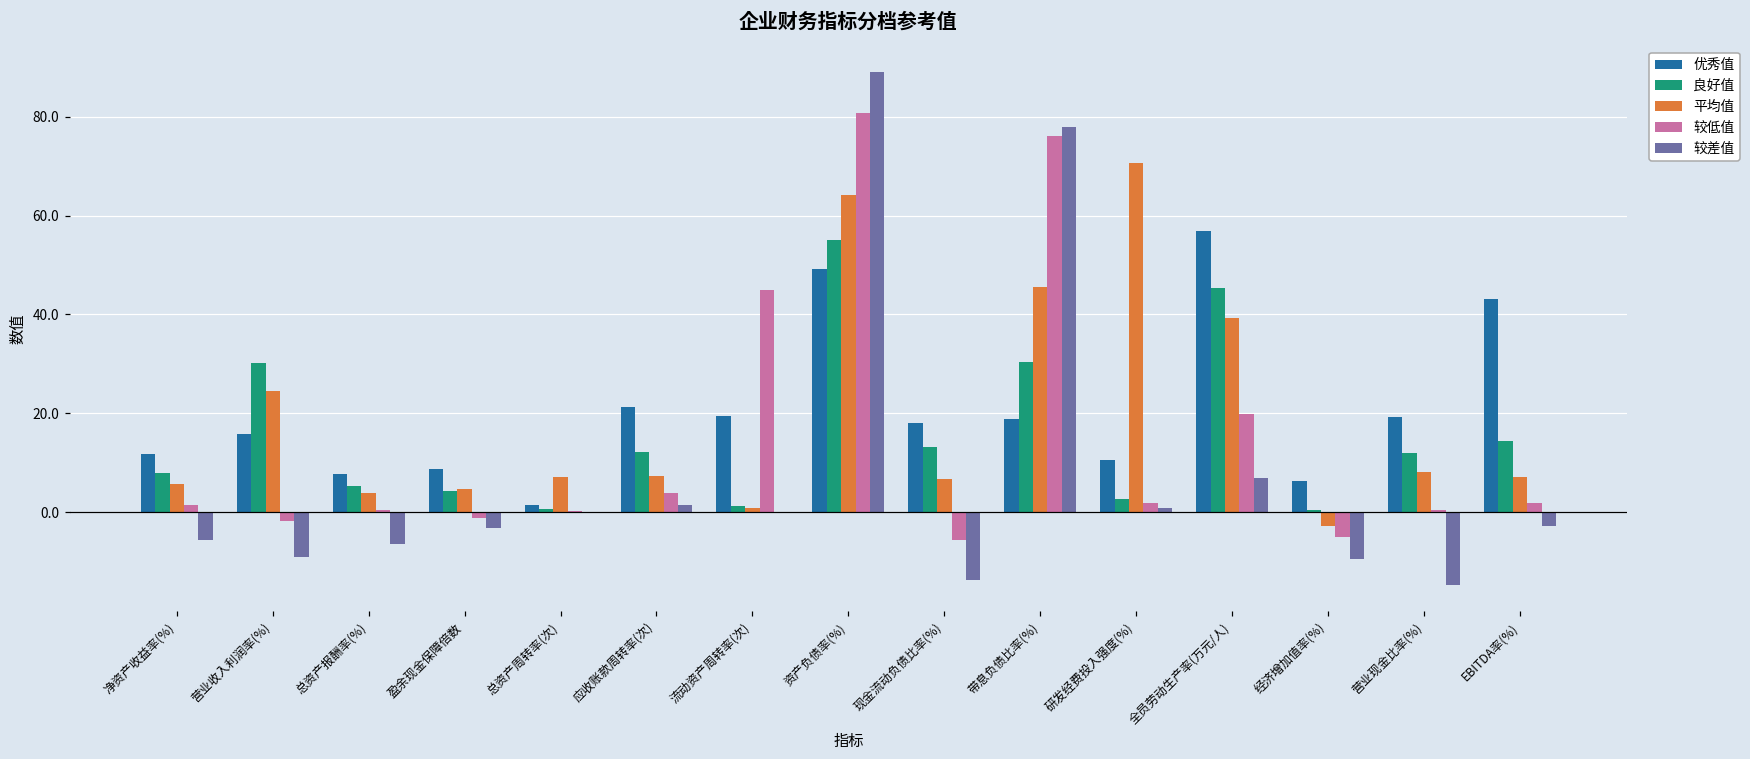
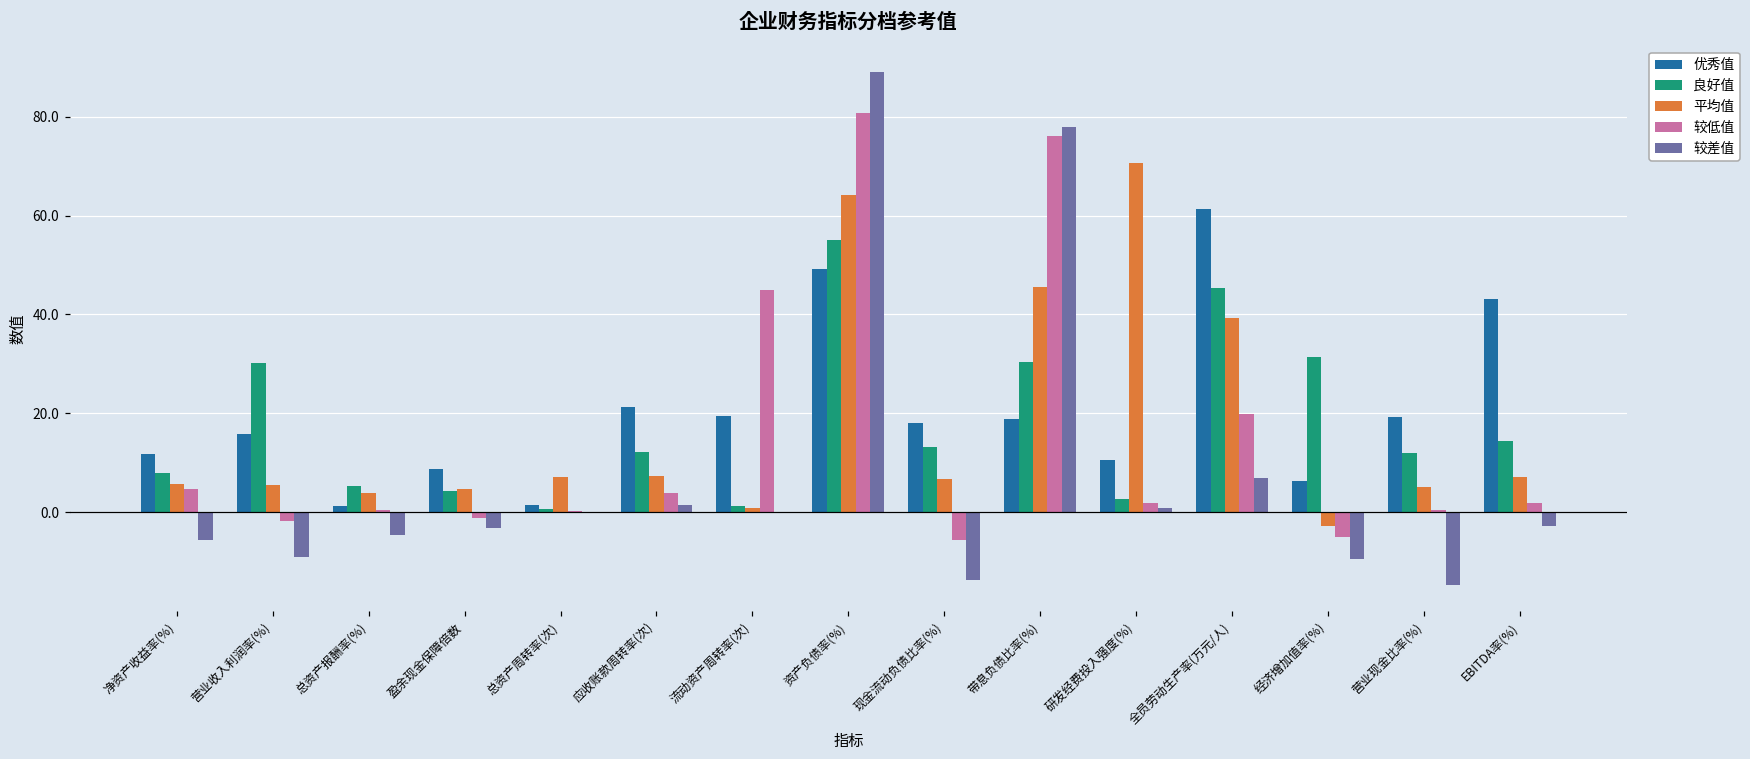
较低值, 净资产收益率(%): 1 -> 5
平均值, 营业收入利润率(%): 25 -> 6
优秀值, 总资产报酬率(%): 8 -> 1
较差值, 总资产报酬率(%): -6 -> -5
优秀值, 全员劳动生产率(万元/人): 57 -> 61
良好值, 经济增加值率(%): 0 -> 32
平均值, 营业现金比率(%): 8 -> 5
